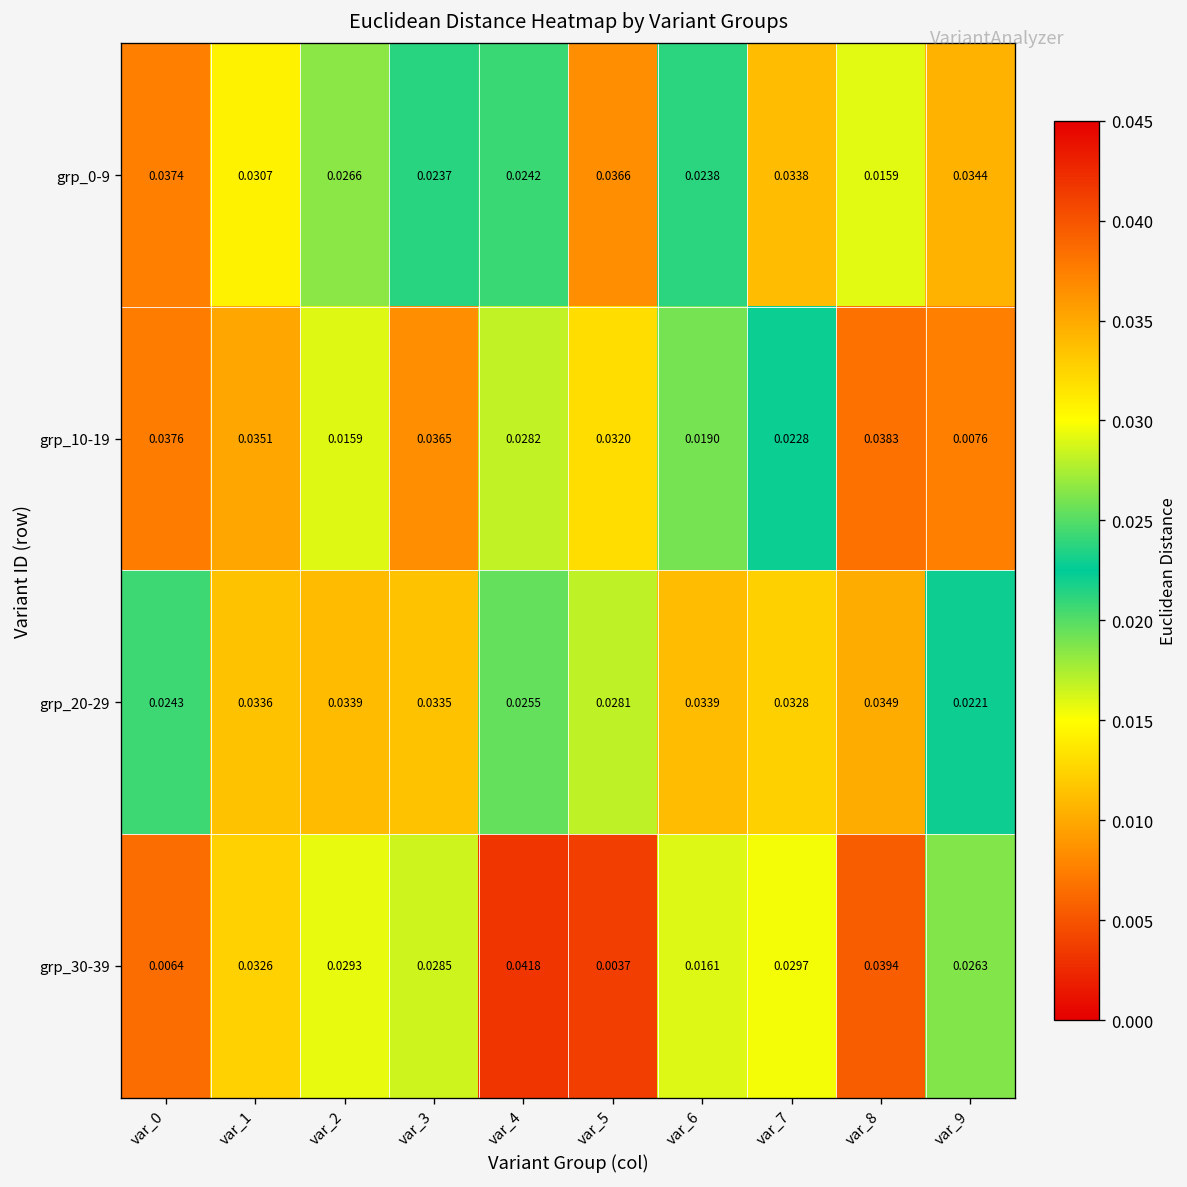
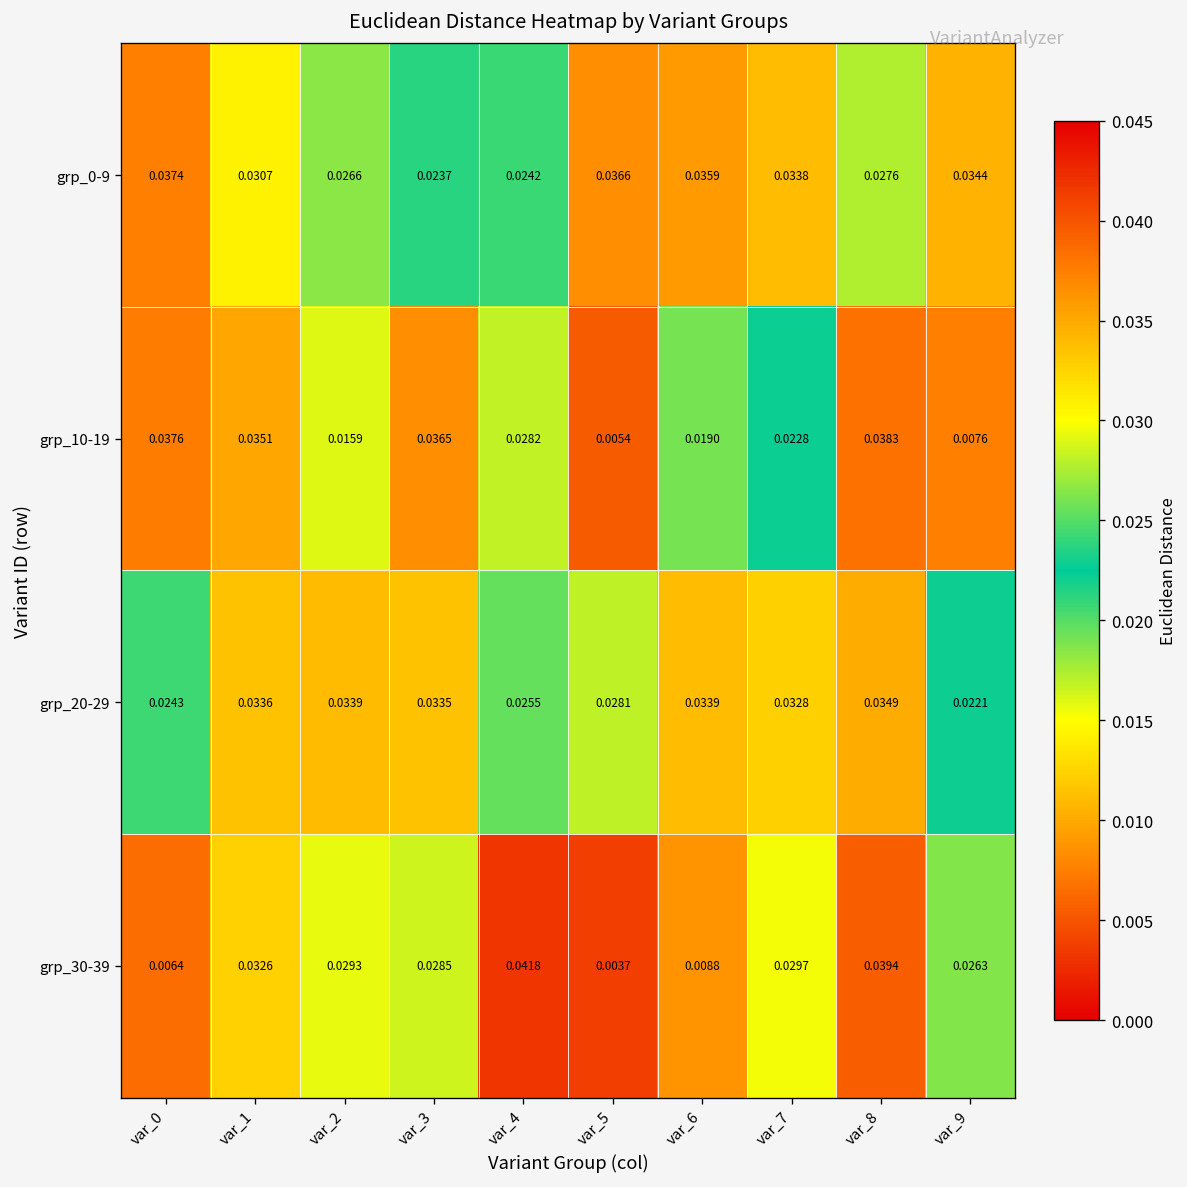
grp_0-9, var_6: 0.0238 -> 0.0359
grp_0-9, var_8: 0.0159 -> 0.0276
grp_10-19, var_5: 0.0320 -> 0.0054
grp_30-39, var_6: 0.0161 -> 0.0088
